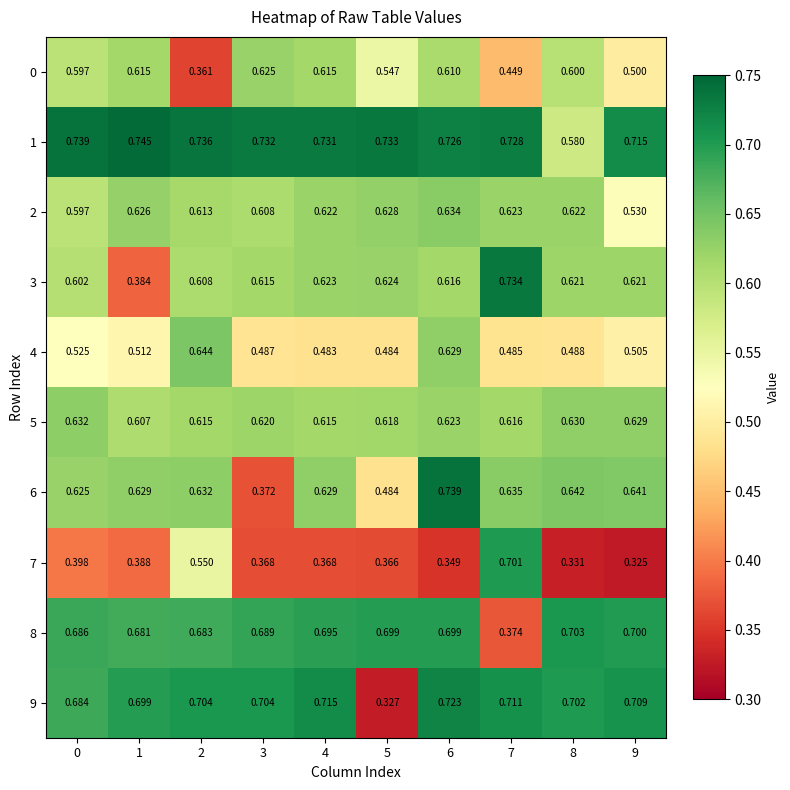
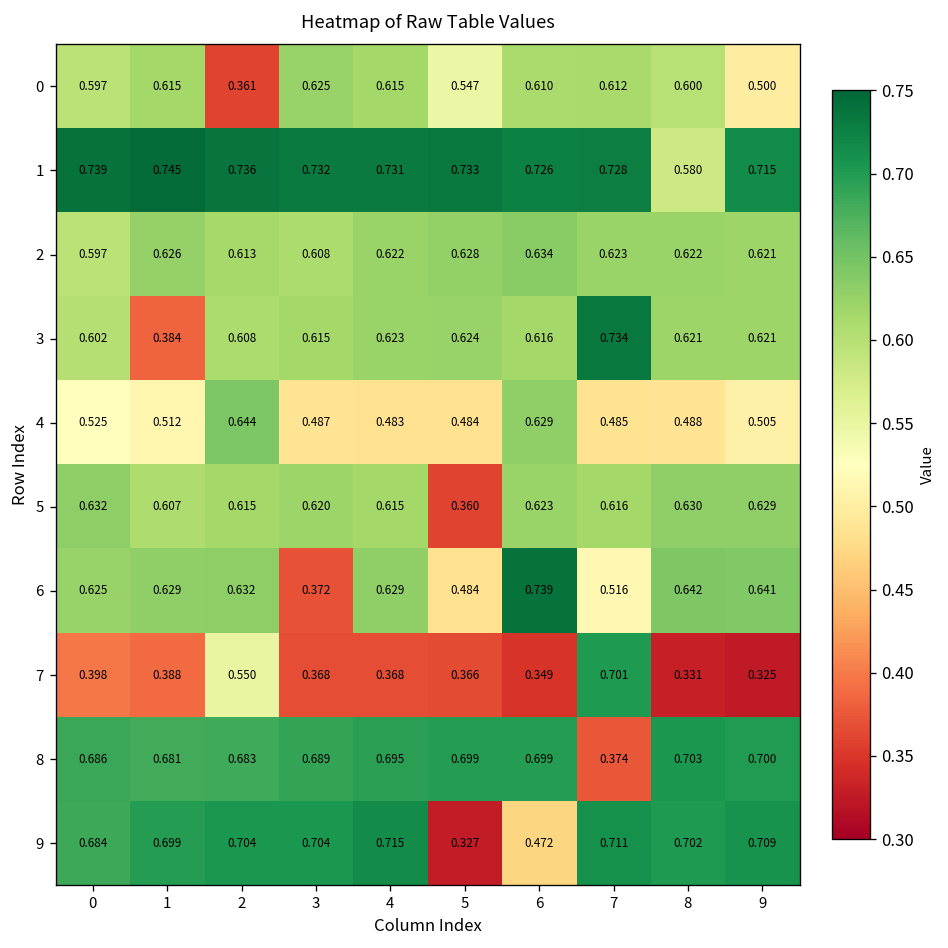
0, 7: 0.449 -> 0.612
2, 9: 0.530 -> 0.621
5, 5: 0.618 -> 0.360
6, 7: 0.635 -> 0.516
9, 6: 0.723 -> 0.472
